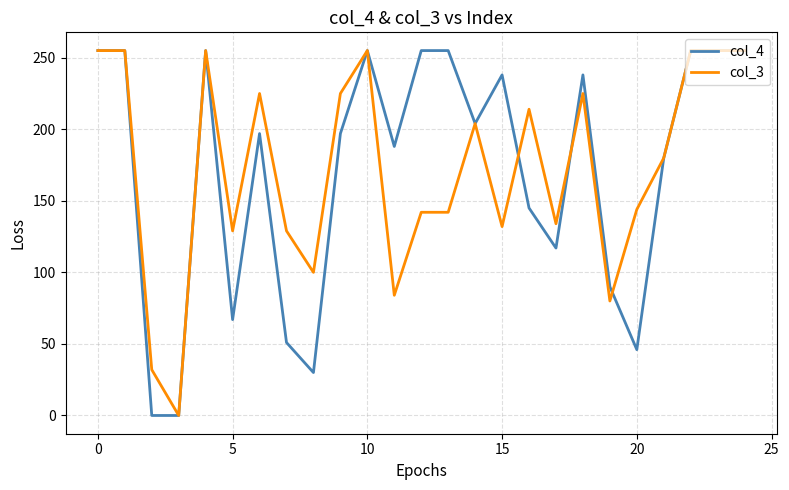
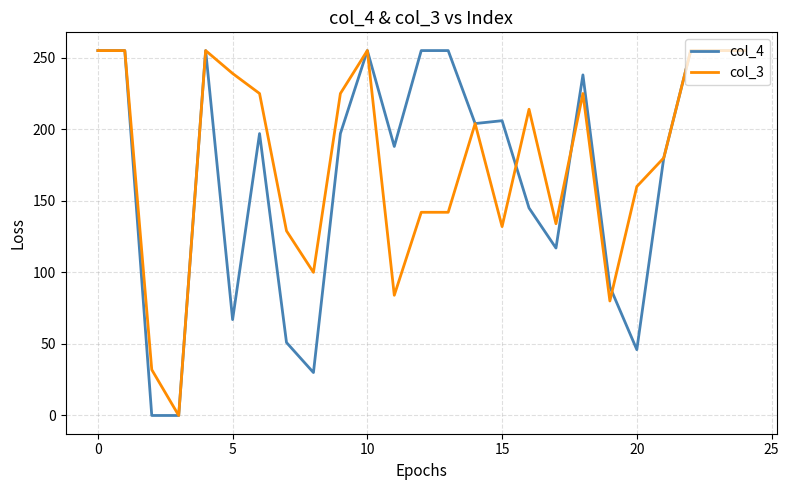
col_3, 5: 129 -> 239
col_4, 15: 238 -> 206
col_3, 20: 144 -> 160
